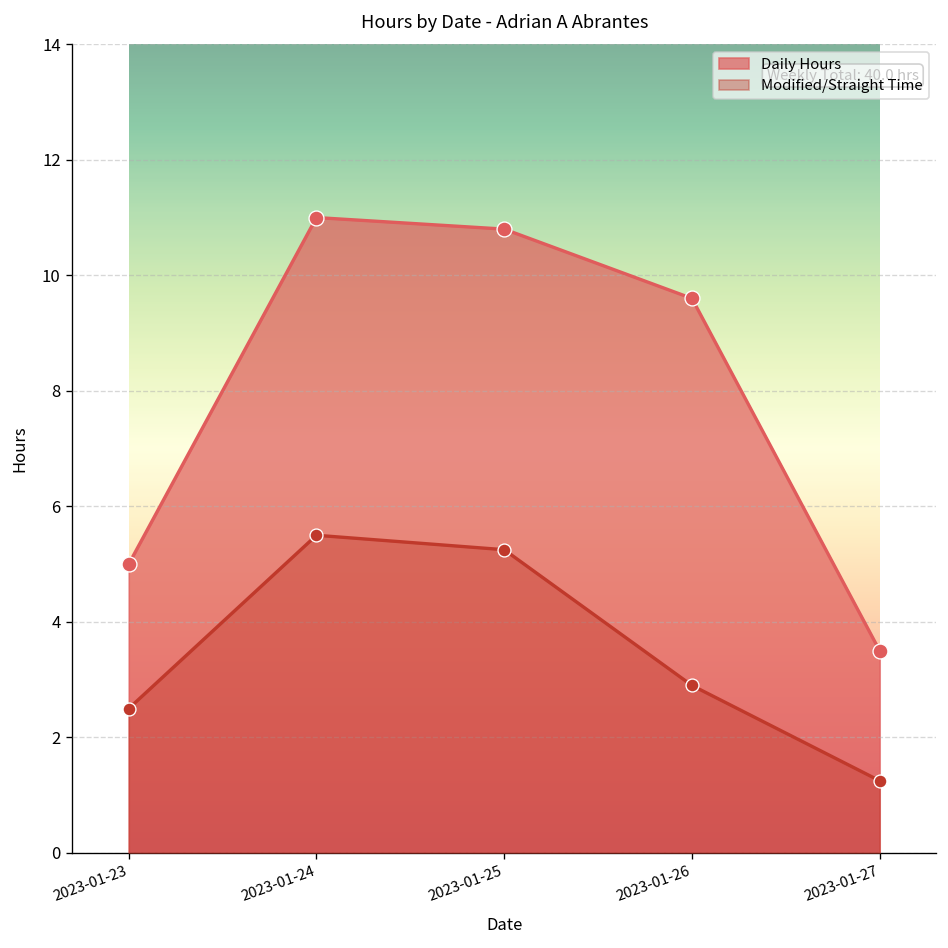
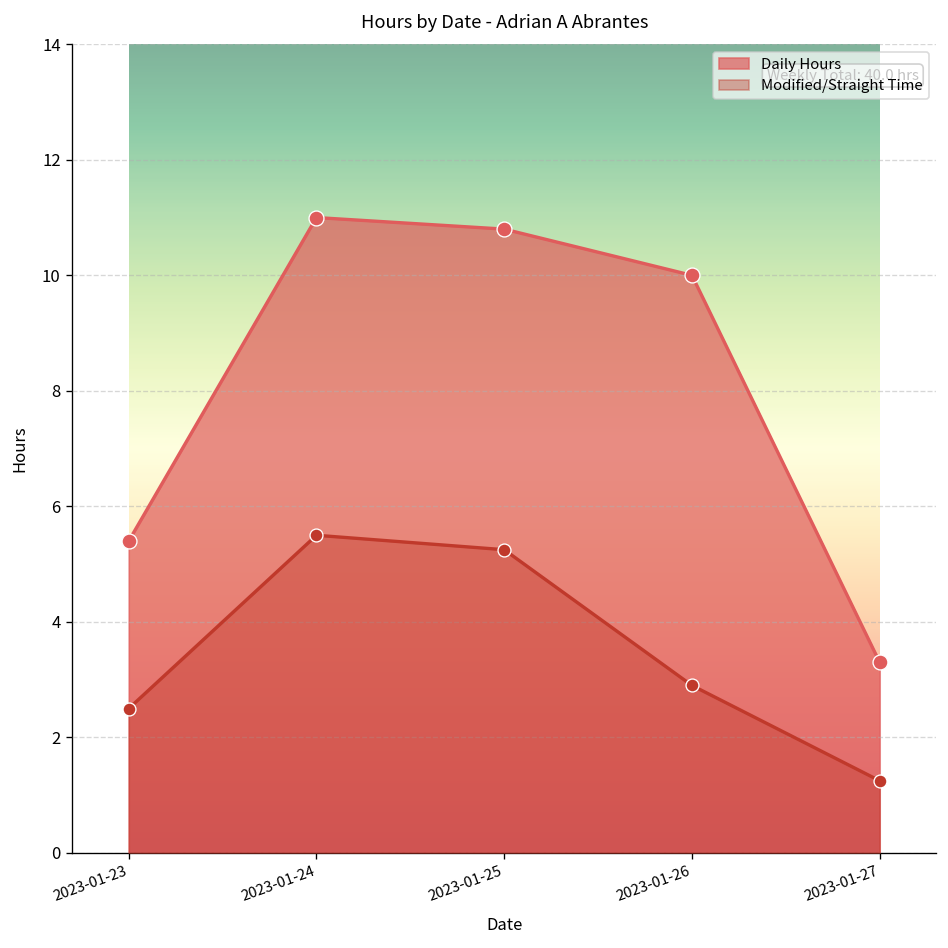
Daily Hours, 2023-01-23: 5.0 -> 5.4
Daily Hours, 2023-01-26: 9.6 -> 10.0
Daily Hours, 2023-01-27: 3.5 -> 3.3
